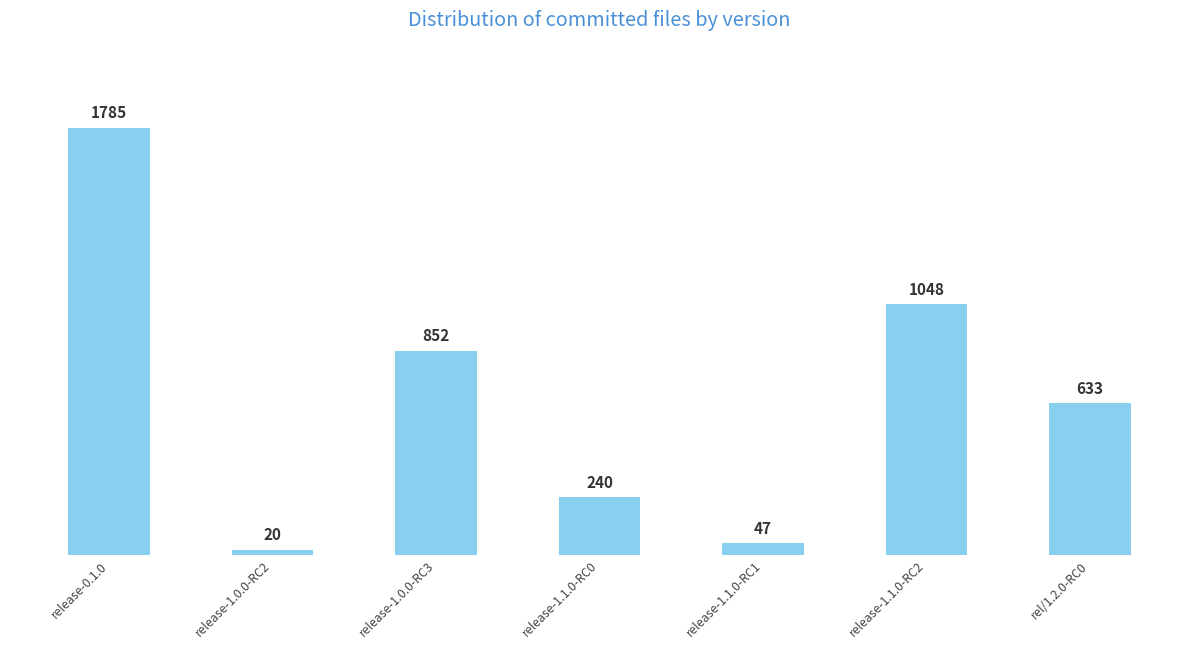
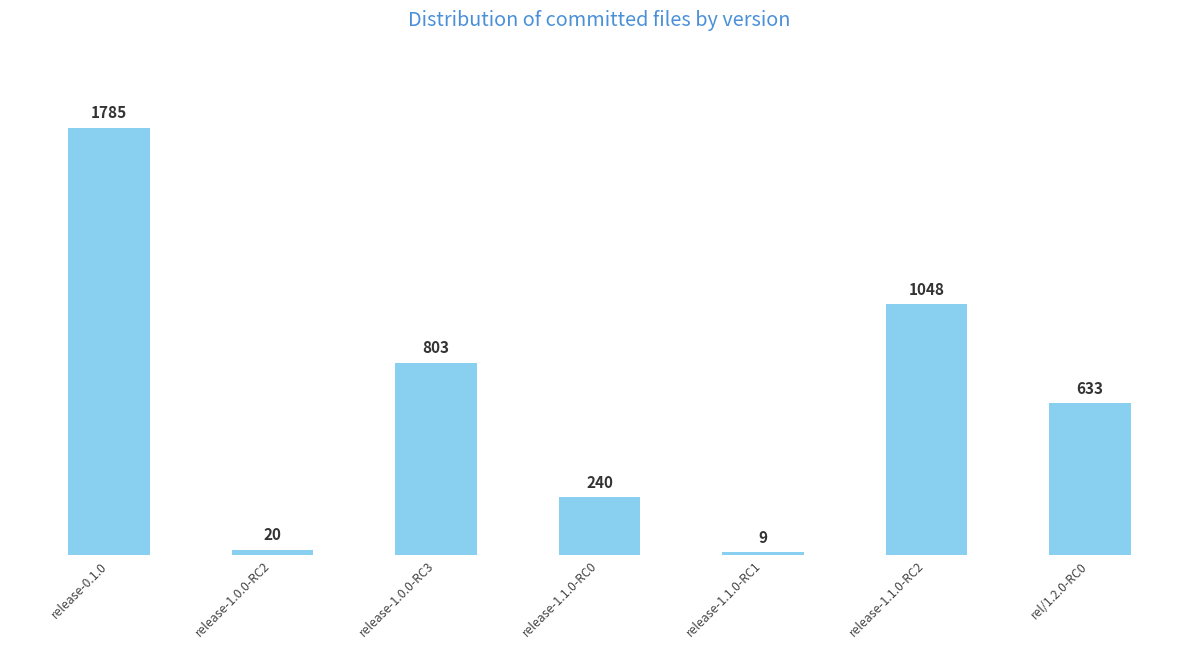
release-1.0.0-RC3: 852 -> 803
release-1.1.0-RC1: 47 -> 9
